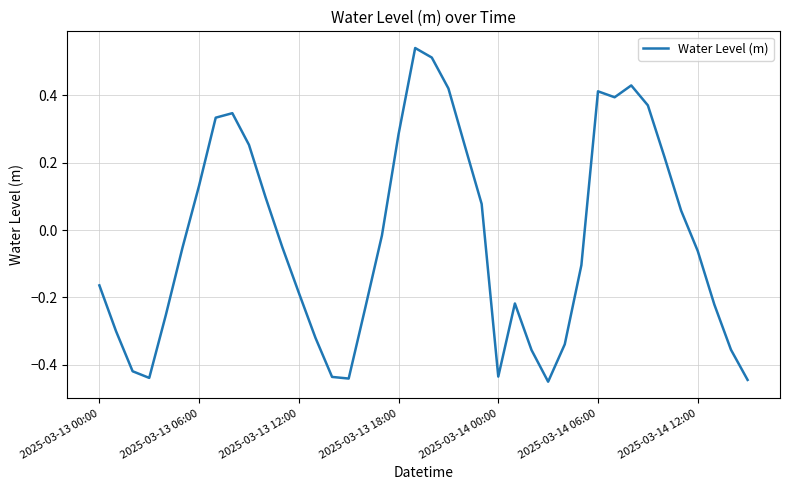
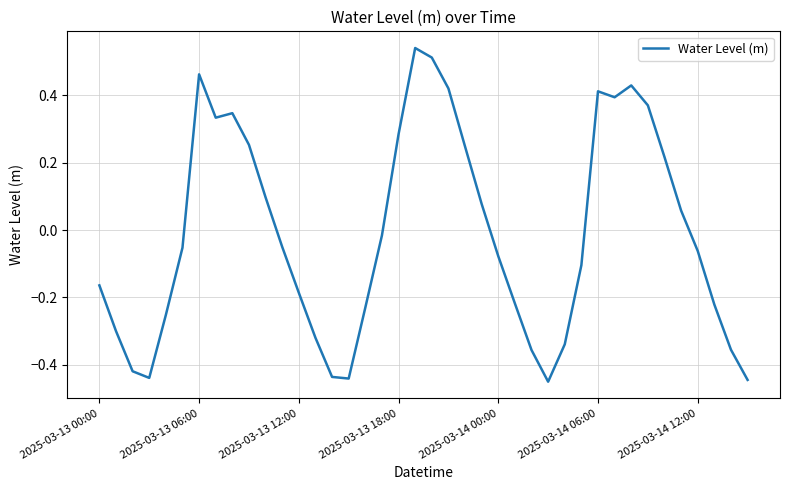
2025-03-13 06:00: 0.13 -> 0.46
2025-03-14 00:00: -0.43 -> -0.08
